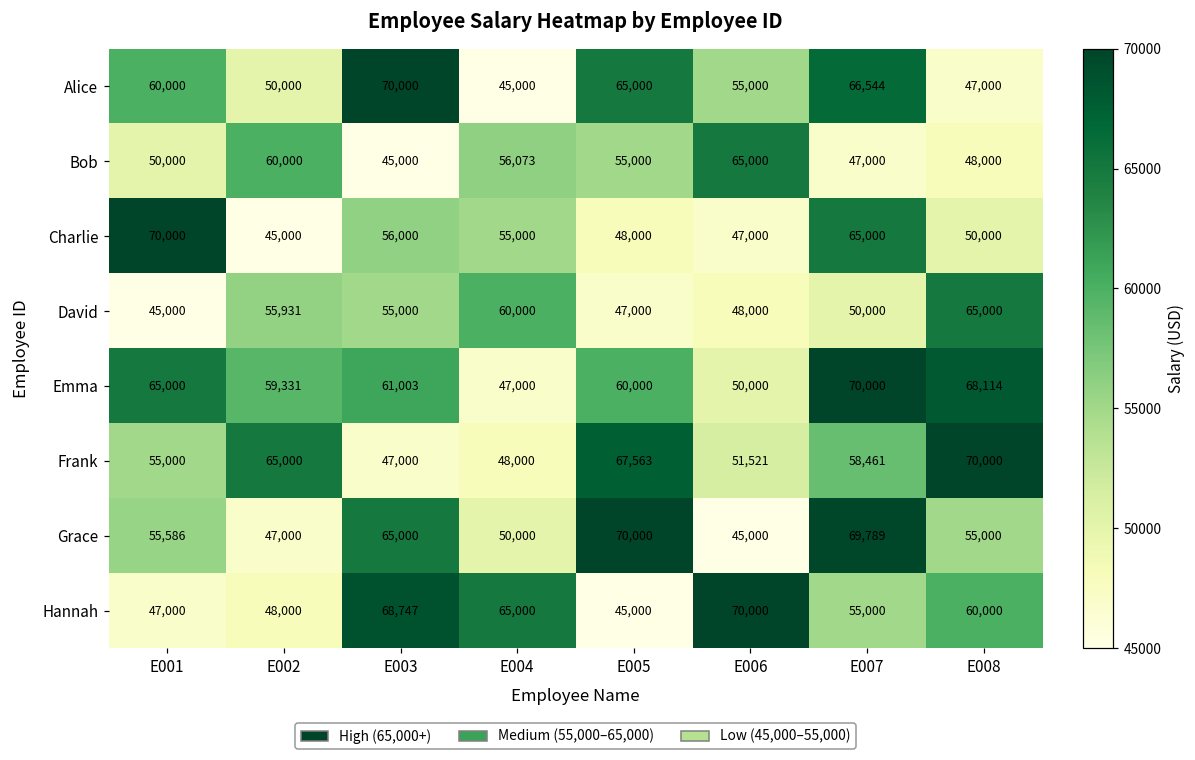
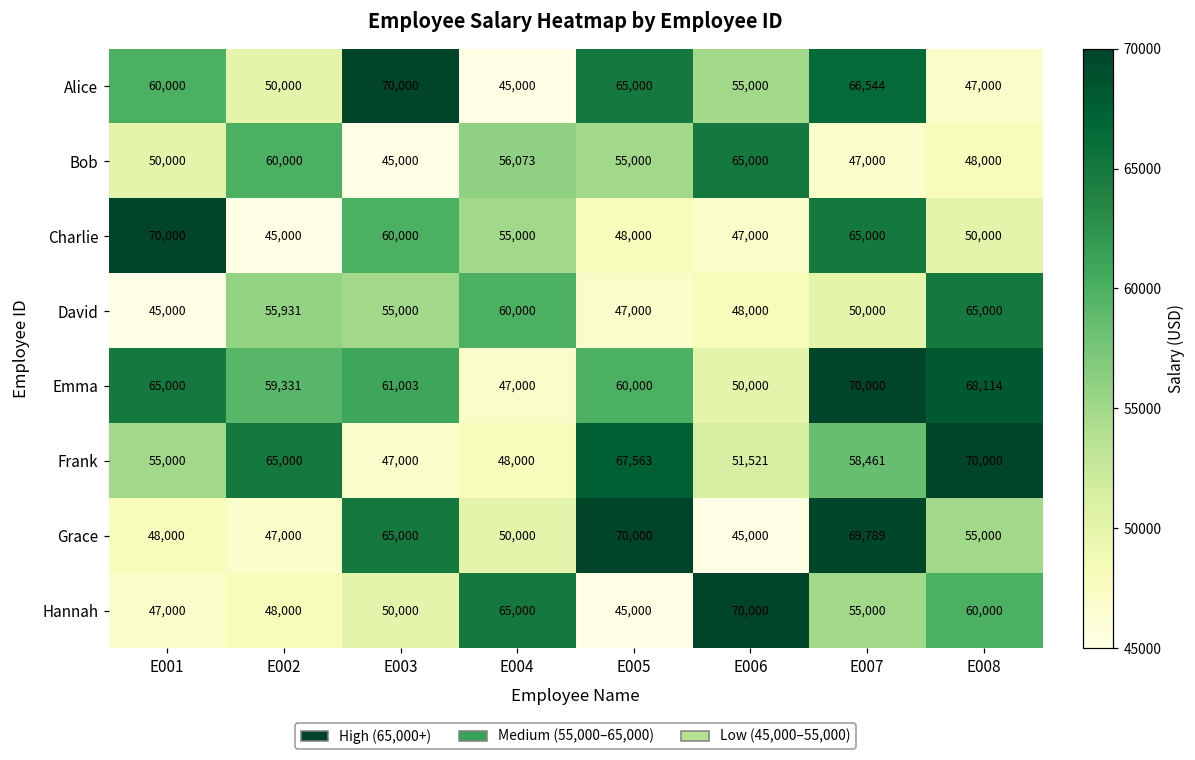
Charlie, E003: 56,000 -> 60,000
Grace, E001: 55,586 -> 48,000
Hannah, E003: 68,747 -> 50,000
